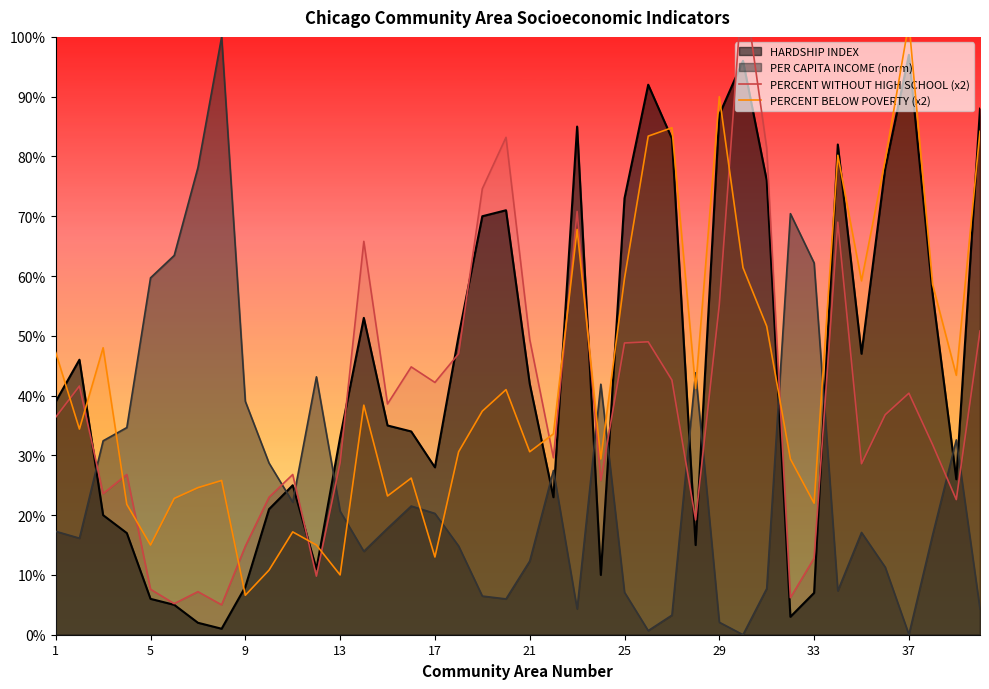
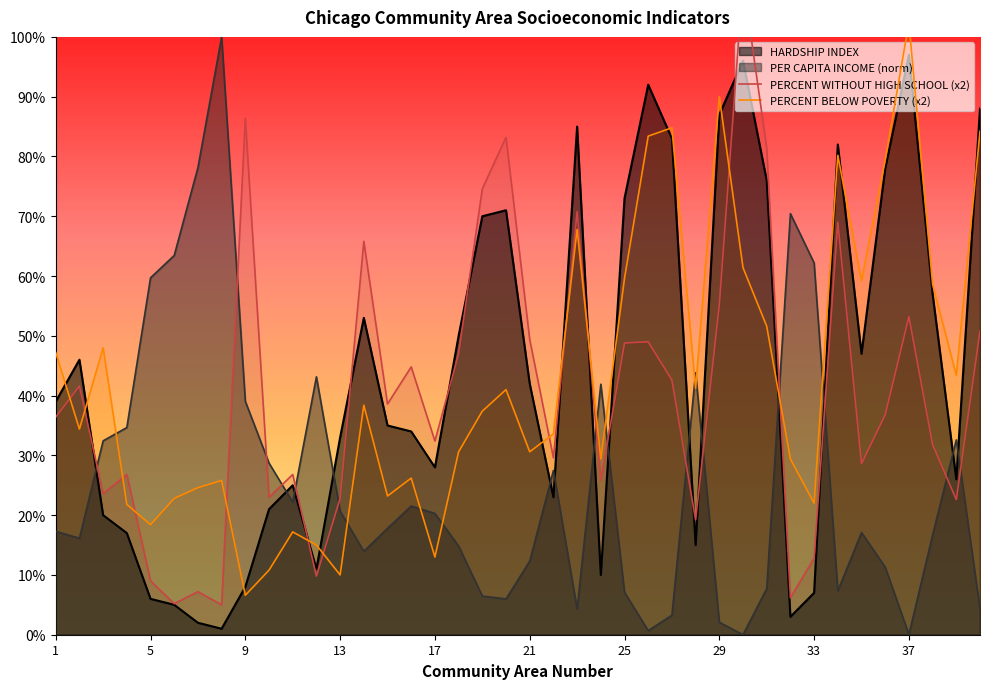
PERCENT WITHOUT HIGH SCHOOL (x2), 5: 8% -> 9%
PERCENT BELOW POVERTY (x2), 5: 15% -> 18%
PERCENT WITHOUT HIGH SCHOOL (x2), 9: 15% -> 86%
PERCENT WITHOUT HIGH SCHOOL (x2), 13: 29% -> 23%
PERCENT WITHOUT HIGH SCHOOL (x2), 17: 42% -> 32%
PERCENT WITHOUT HIGH SCHOOL (x2), 37: 40% -> 53%
